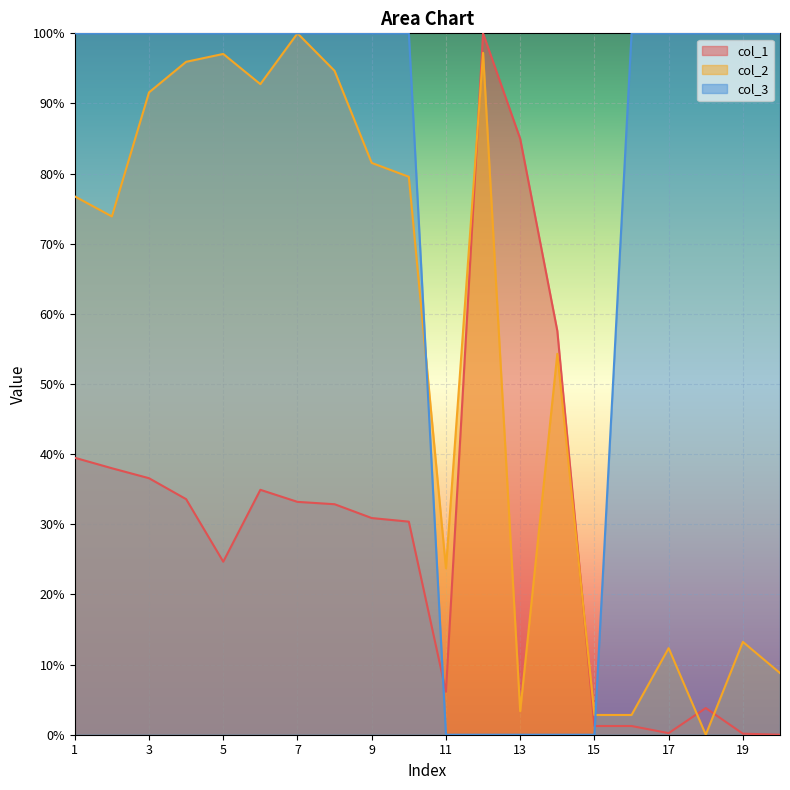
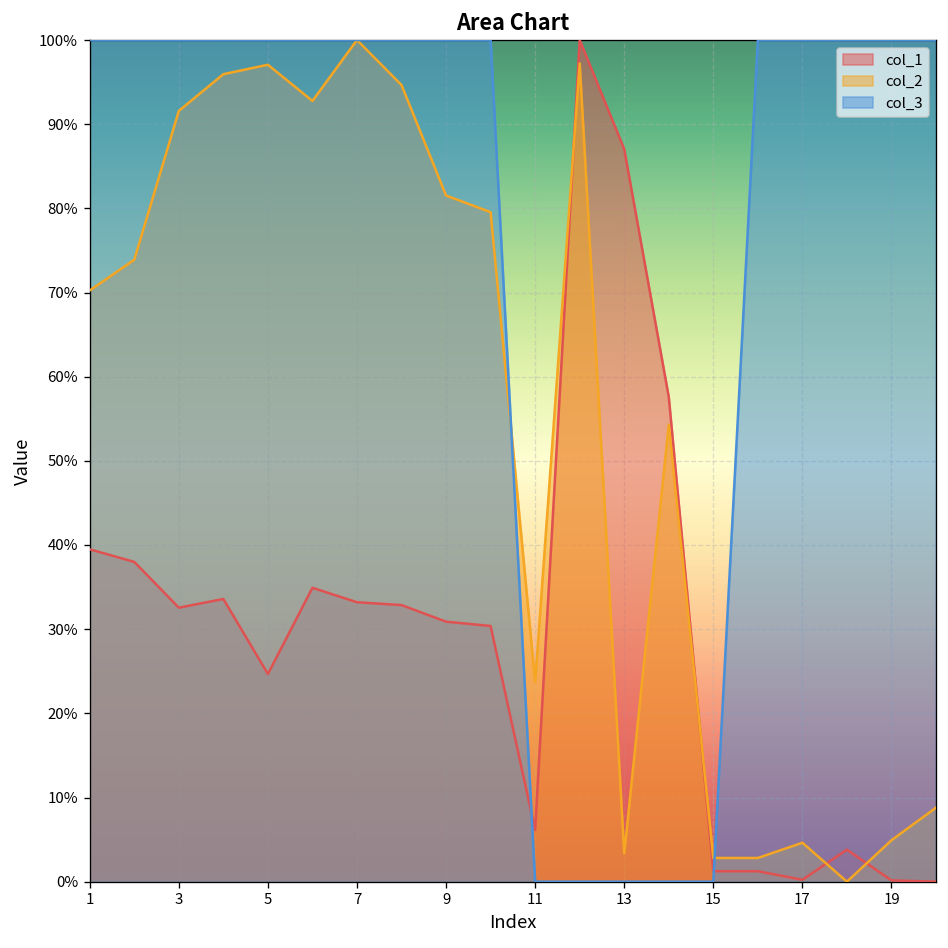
col_2, 1: 77% -> 70%
col_1, 3: 37% -> 33%
col_1, 13: 85% -> 87%
col_2, 17: 12% -> 5%
col_2, 19: 13% -> 5%
